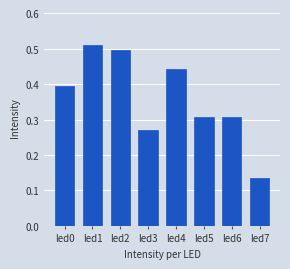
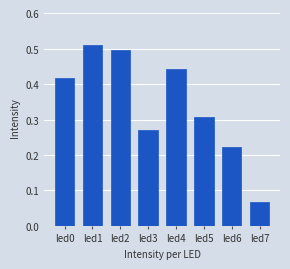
led0: 0.40 -> 0.42
led6: 0.31 -> 0.22
led7: 0.14 -> 0.07
